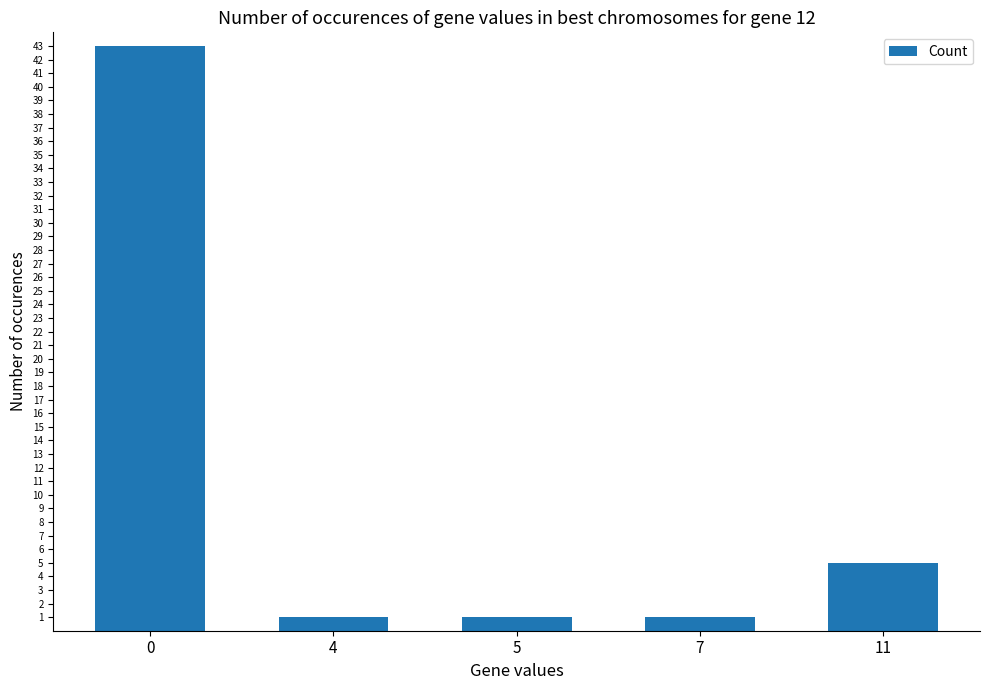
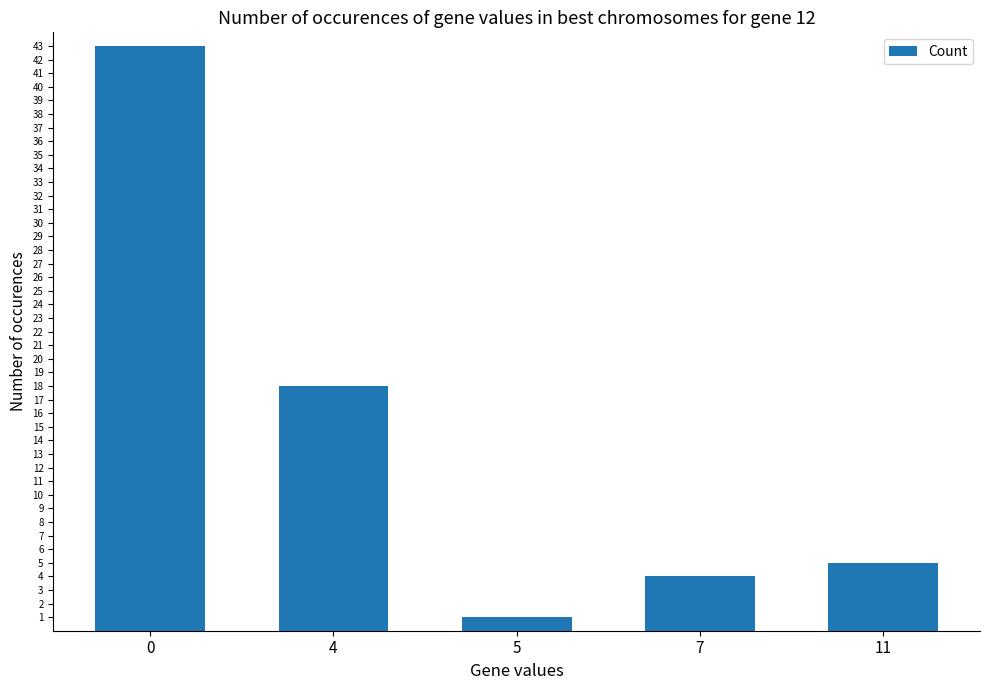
4: 1 -> 18
7: 1 -> 4
